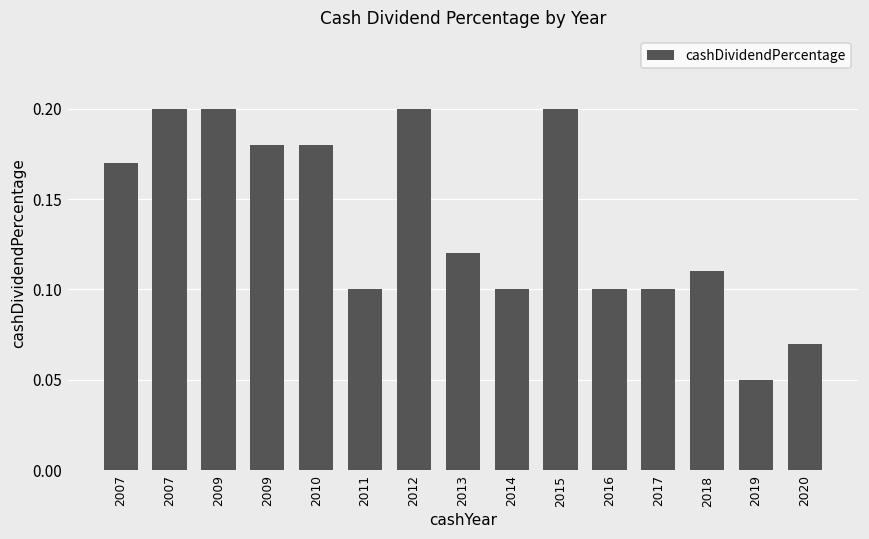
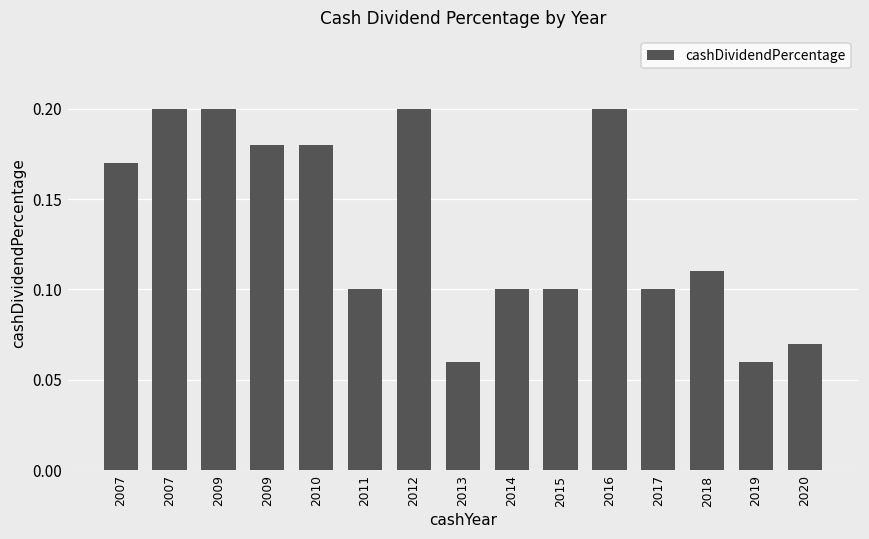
2013: 0.12 -> 0.06
2015: 0.2 -> 0.1
2016: 0.1 -> 0.2
2019: 0.05 -> 0.06
